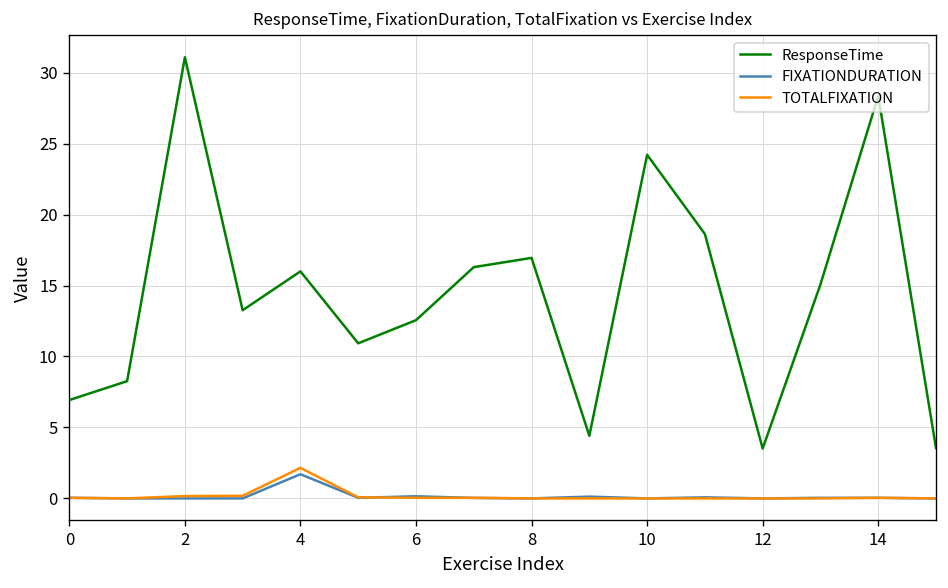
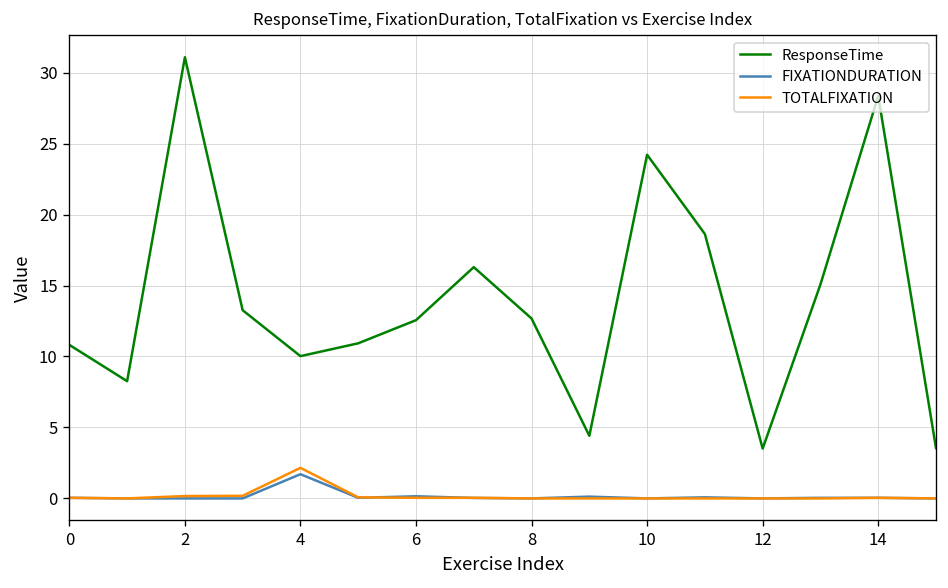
ResponseTime, 0: 6.9 -> 10.8
ResponseTime, 4: 16.0 -> 10.0
ResponseTime, 8: 16.9 -> 12.7
